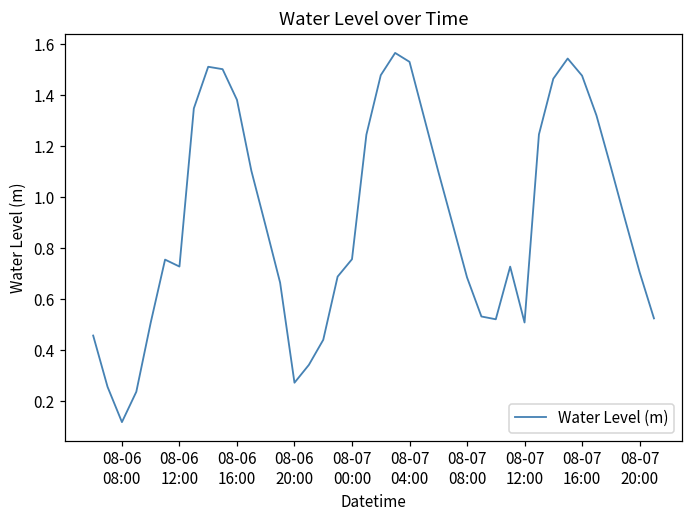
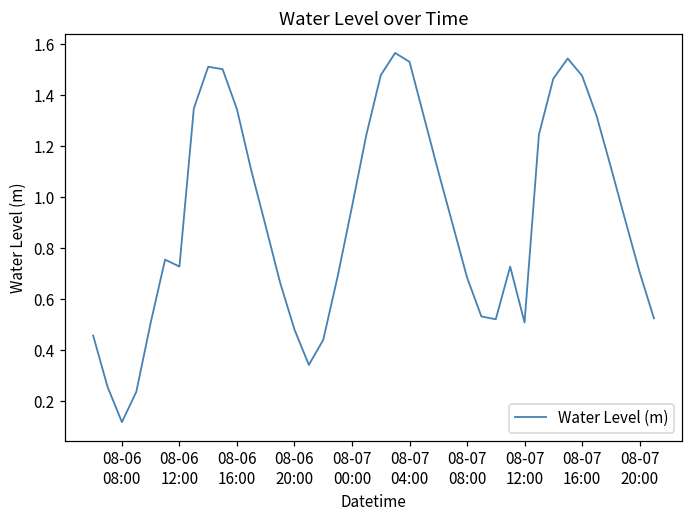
08-06 16:00: 1.38 -> 1.35
08-06 20:00: 0.27 -> 0.48
08-07 00:00: 0.76 -> 0.96
